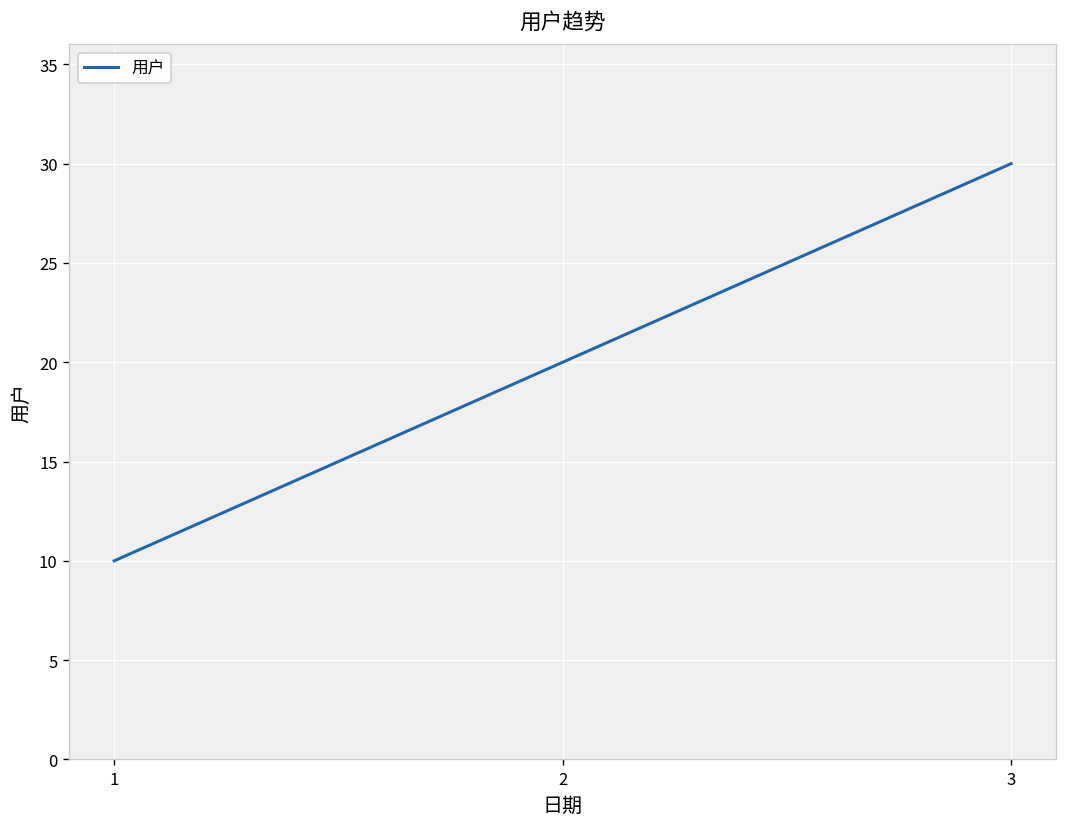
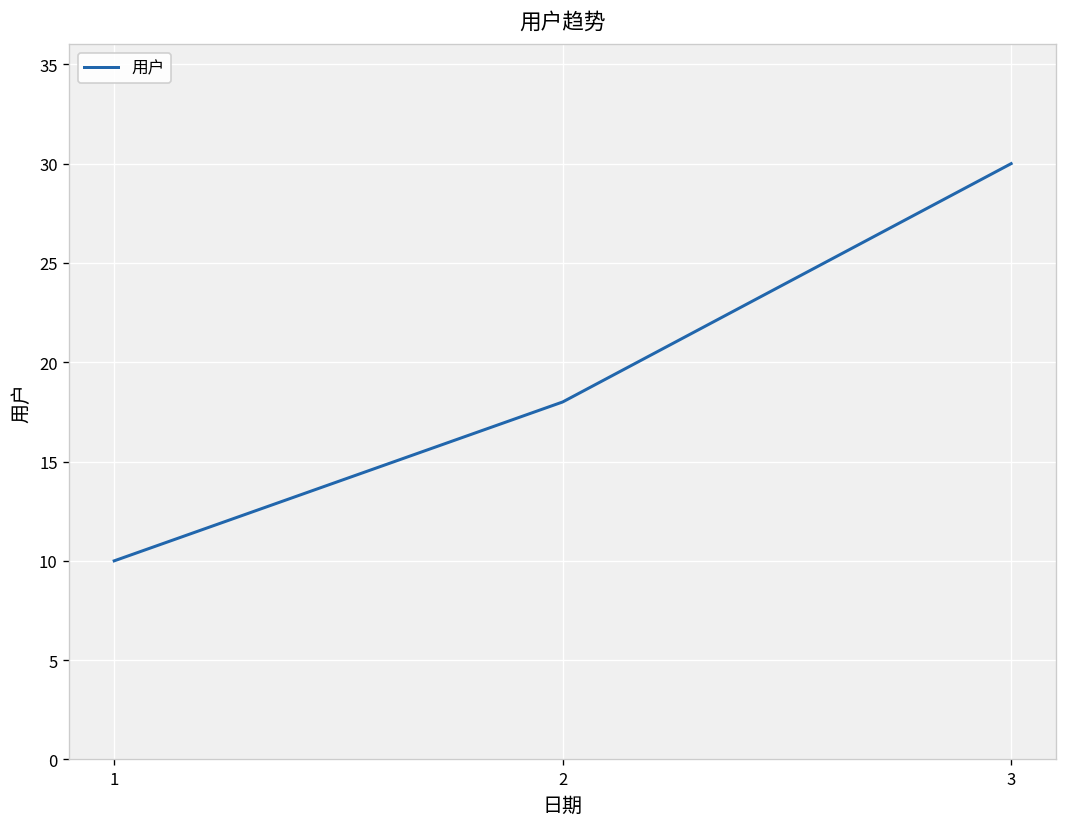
2: 20 -> 18
